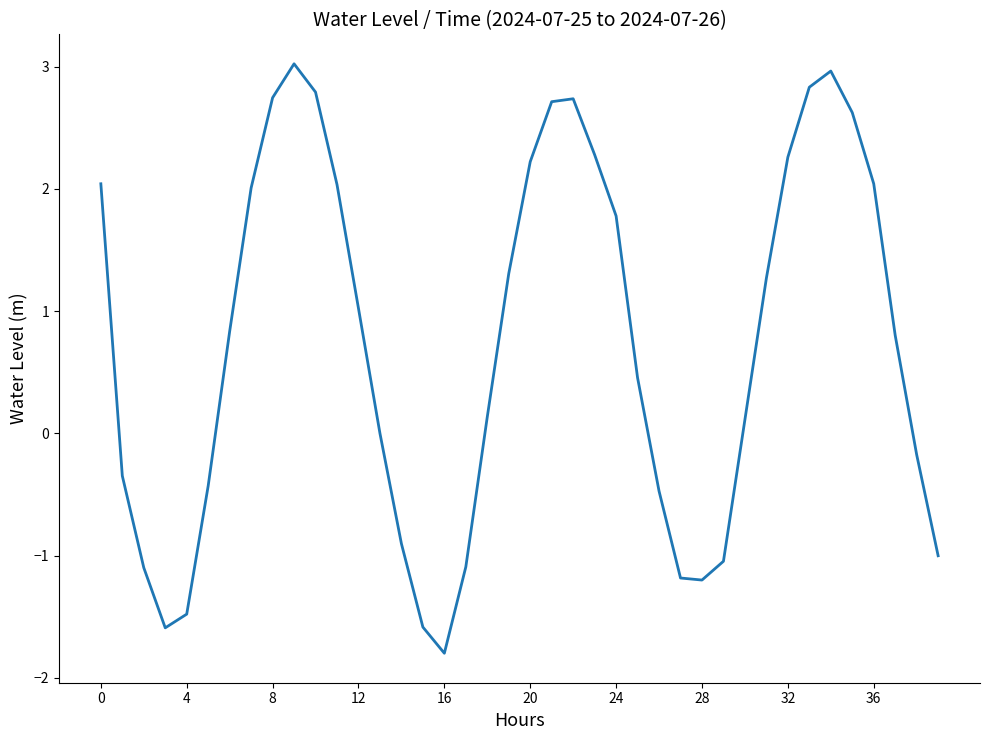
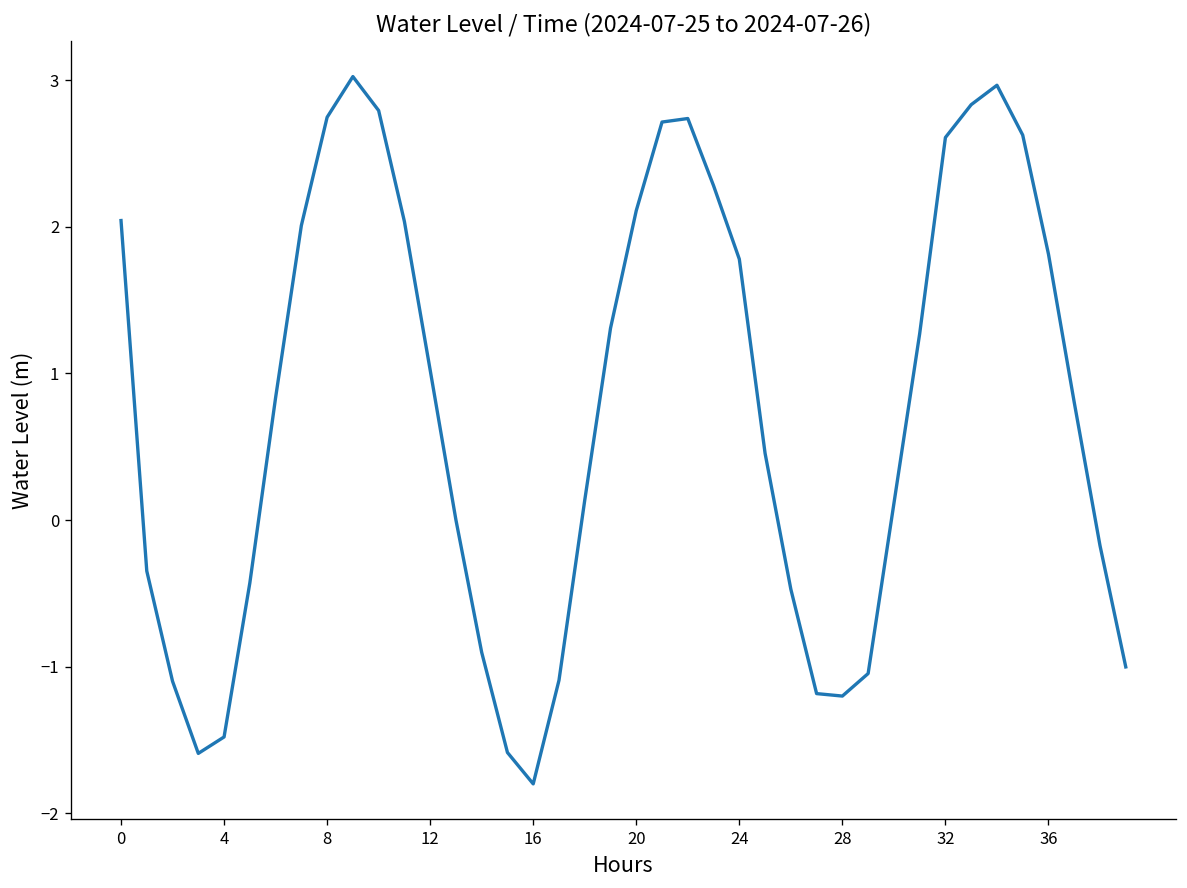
20: 2.22 -> 2.11
32: 2.26 -> 2.61
36: 2.04 -> 1.81
